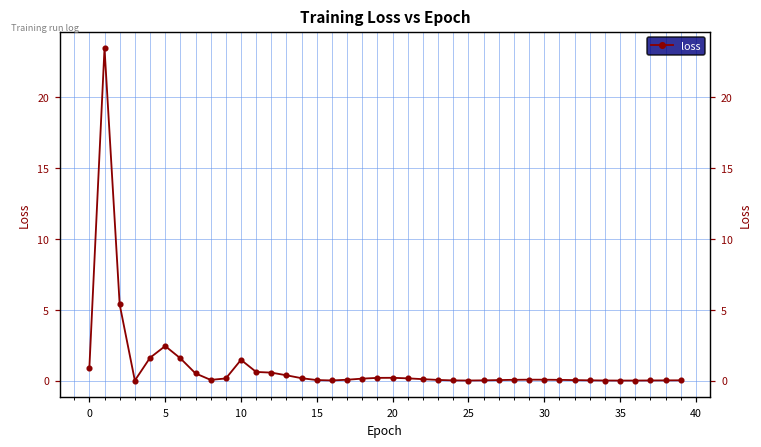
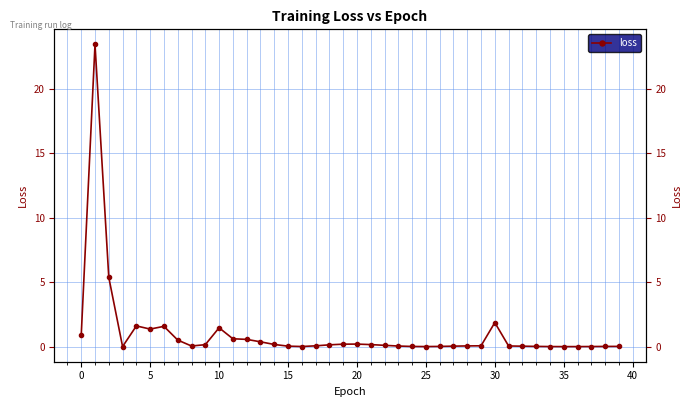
5: 2.4 -> 1.4
30: 0.1 -> 1.9
